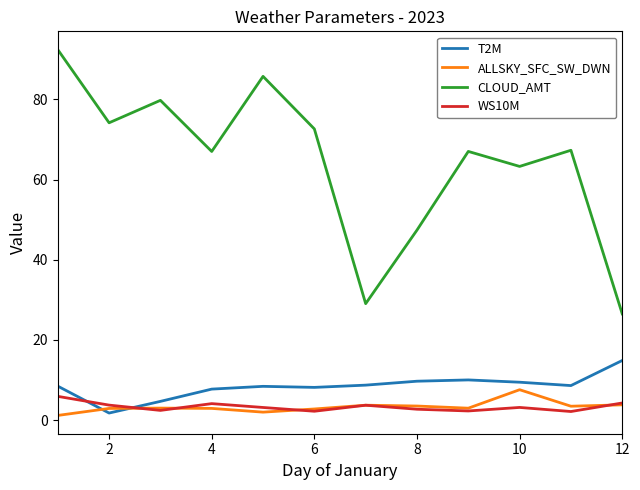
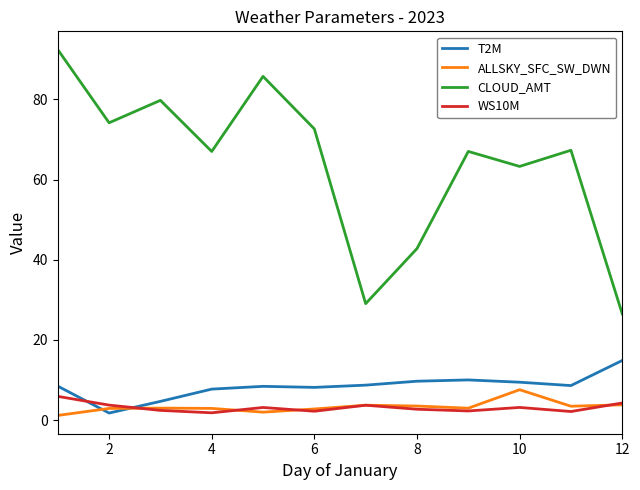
WS10M, 4: 4 -> 2
CLOUD_AMT, 8: 47 -> 43
